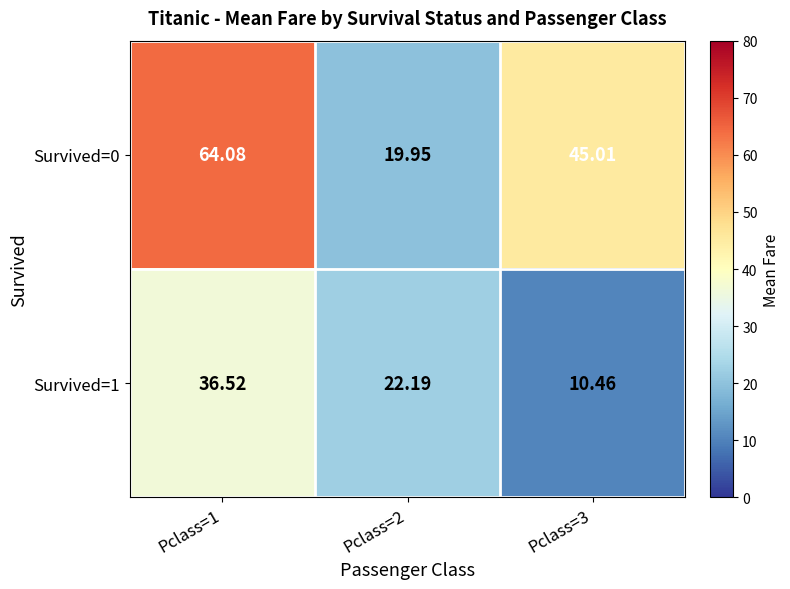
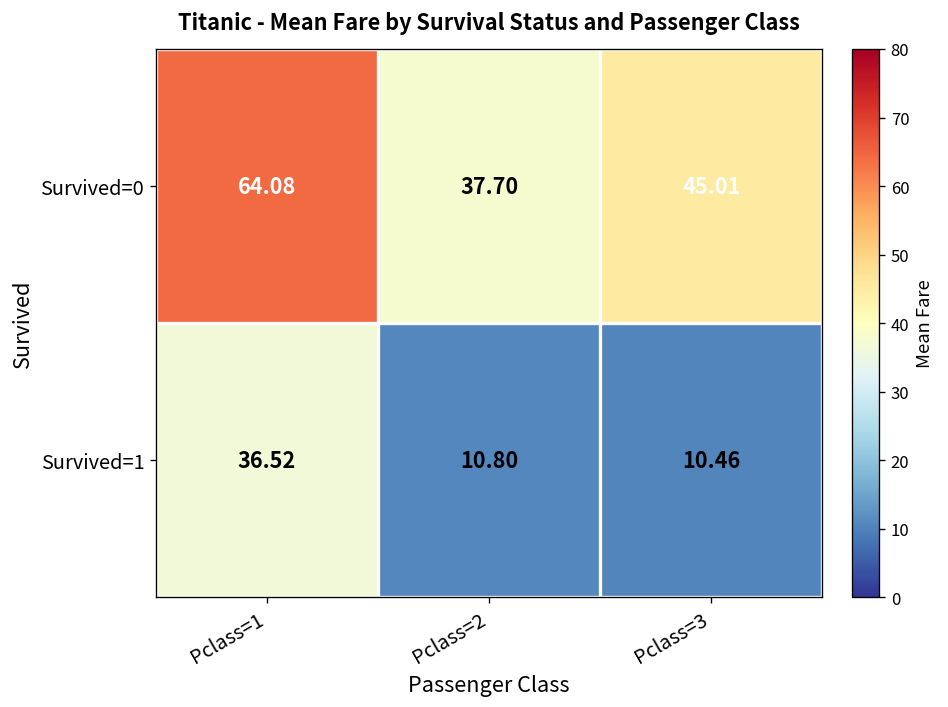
Survived=0, Pclass=2: 19.95 -> 37.70
Survived=1, Pclass=2: 22.19 -> 10.80
